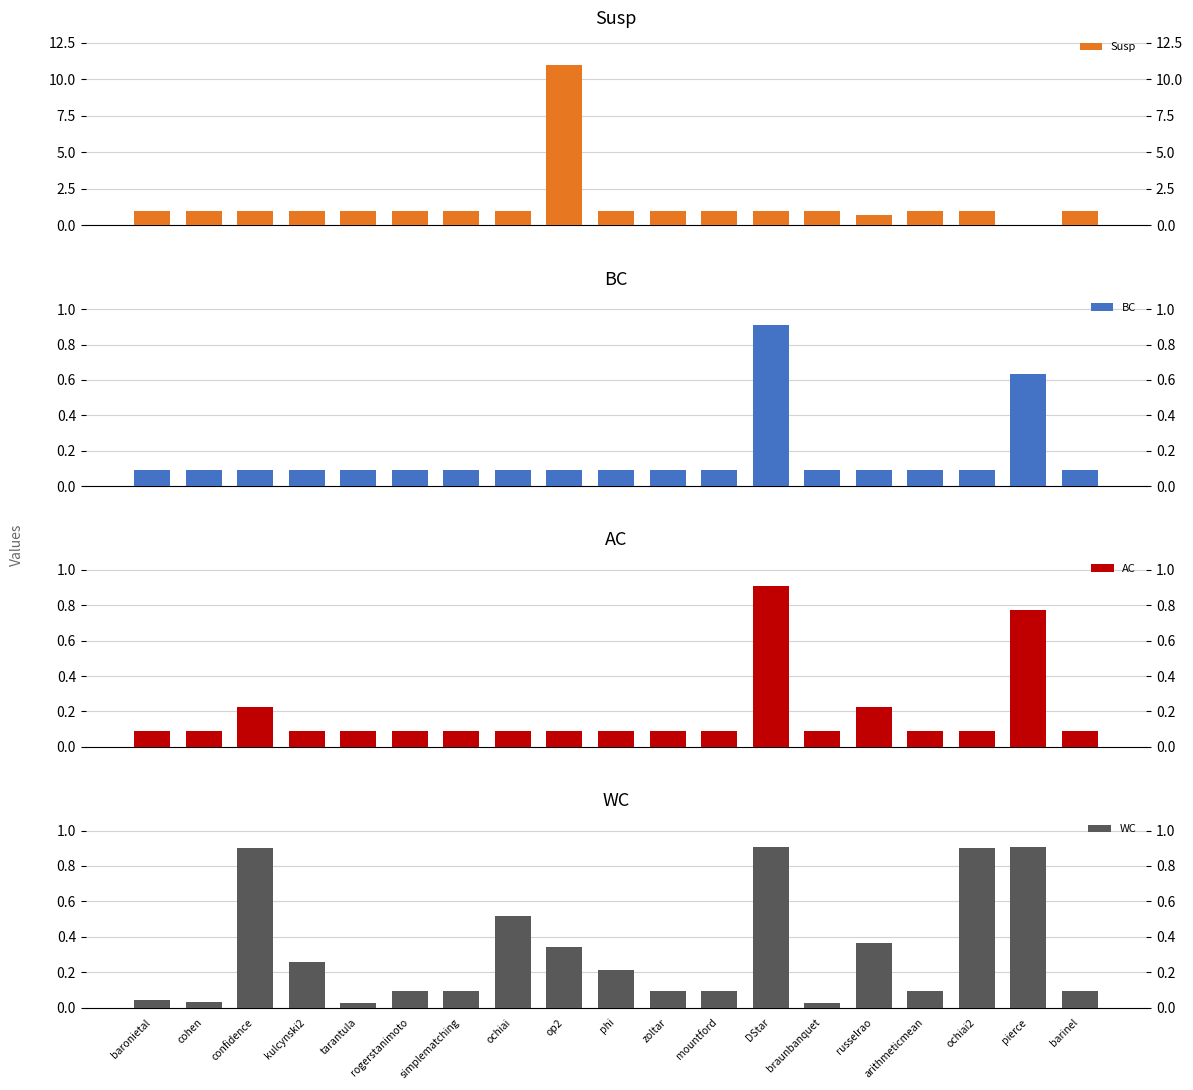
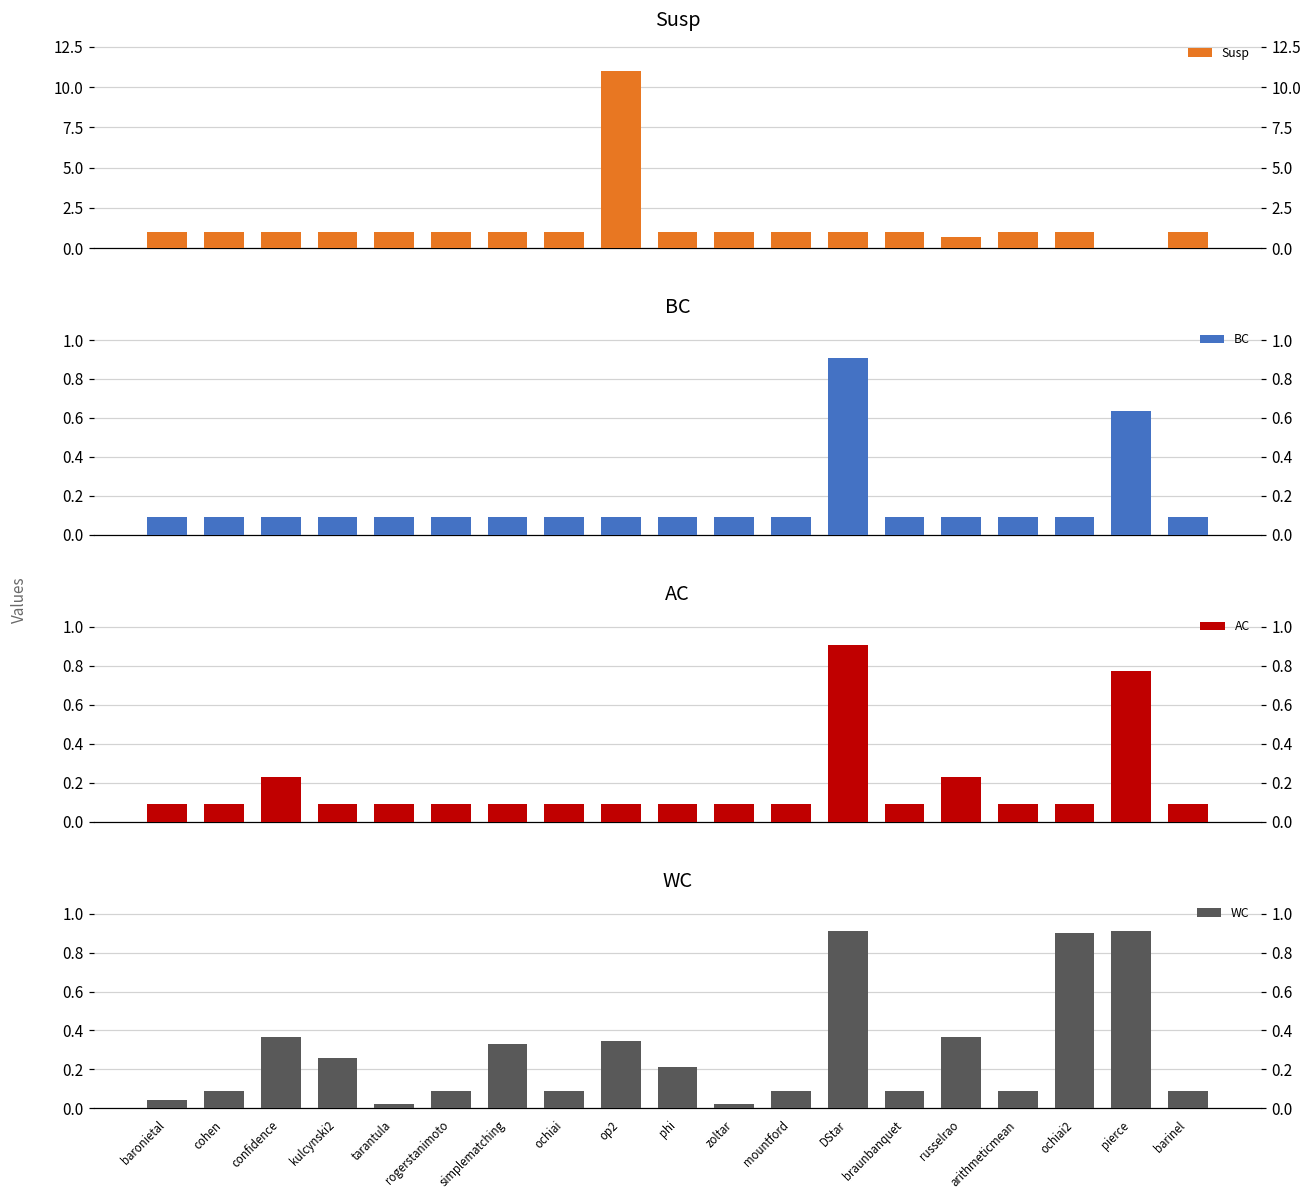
WC, cohen: 0.03 -> 0.09
WC, confidence: 0.90 -> 0.36
WC, simplematching: 0.09 -> 0.33
WC, ochiai: 0.52 -> 0.09
WC, zoltar: 0.09 -> 0.02
WC, braunbanquet: 0.03 -> 0.09
